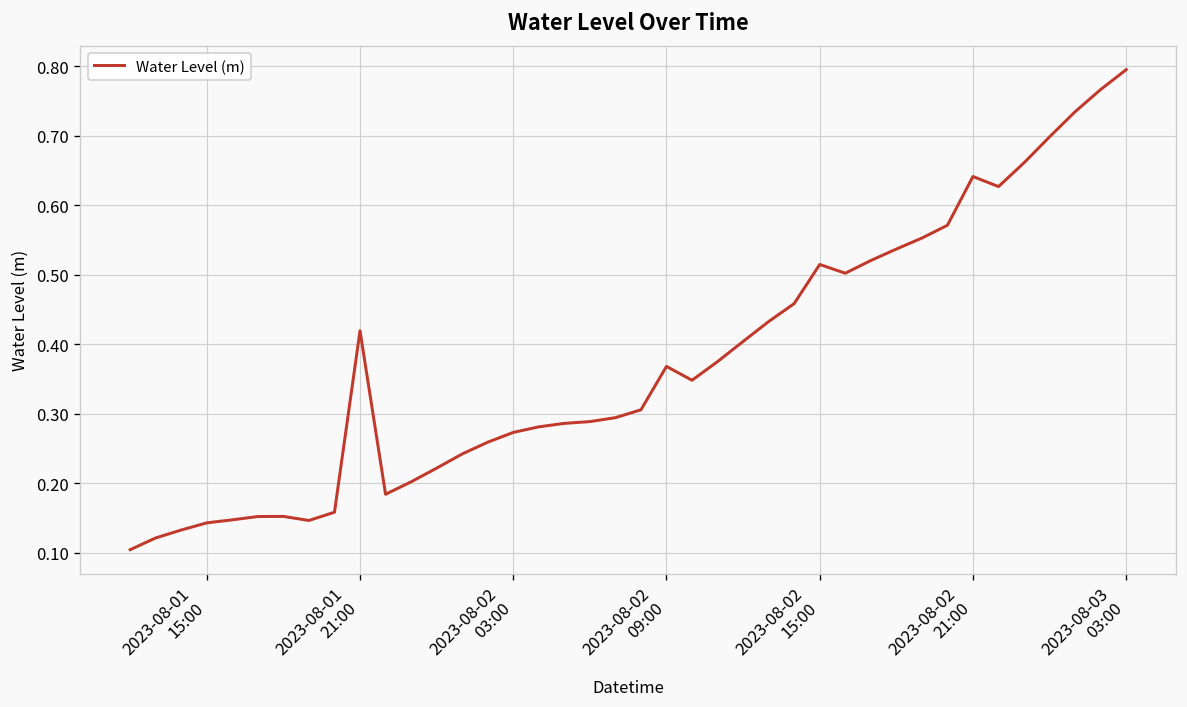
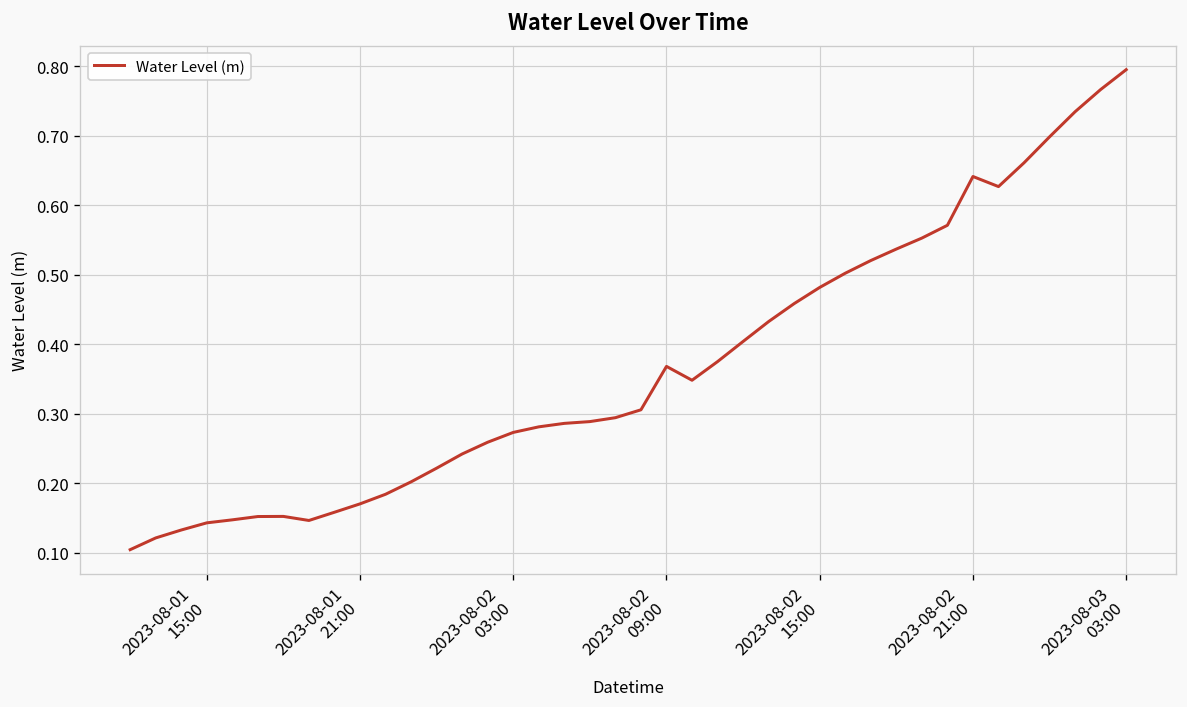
2023-08-01 21:00: 0.42 -> 0.17
2023-08-02 15:00: 0.51 -> 0.48
